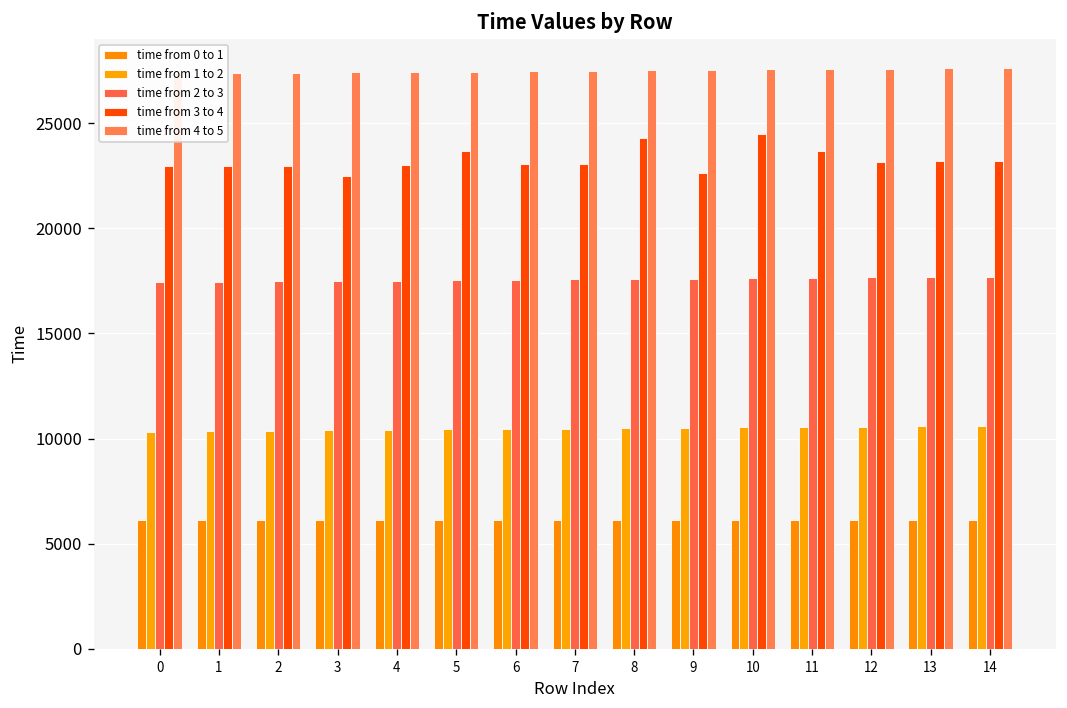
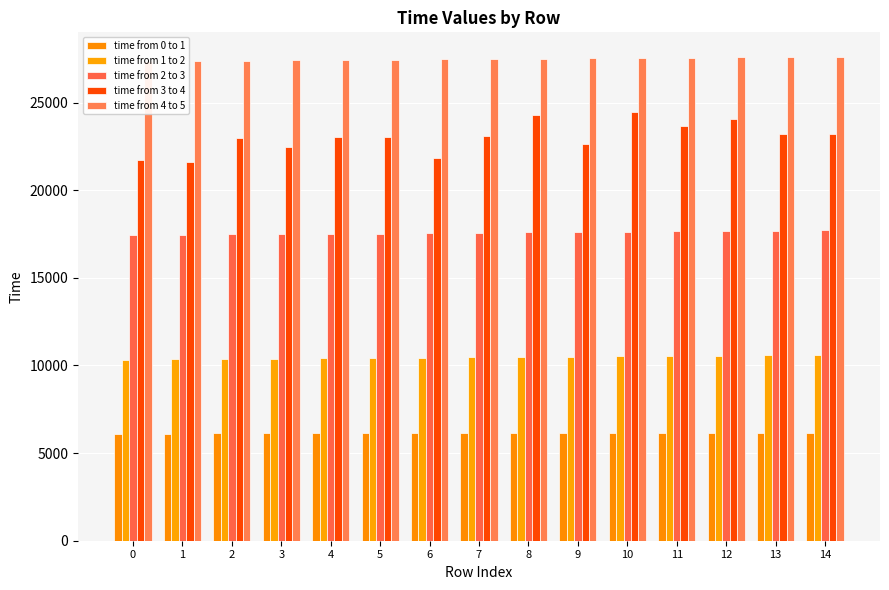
time from 3 to 4, 0: 22900 -> 21700
time from 3 to 4, 1: 22900 -> 21600
time from 3 to 4, 5: 23700 -> 23000
time from 3 to 4, 6: 23000 -> 21800
time from 3 to 4, 12: 23200 -> 24000
